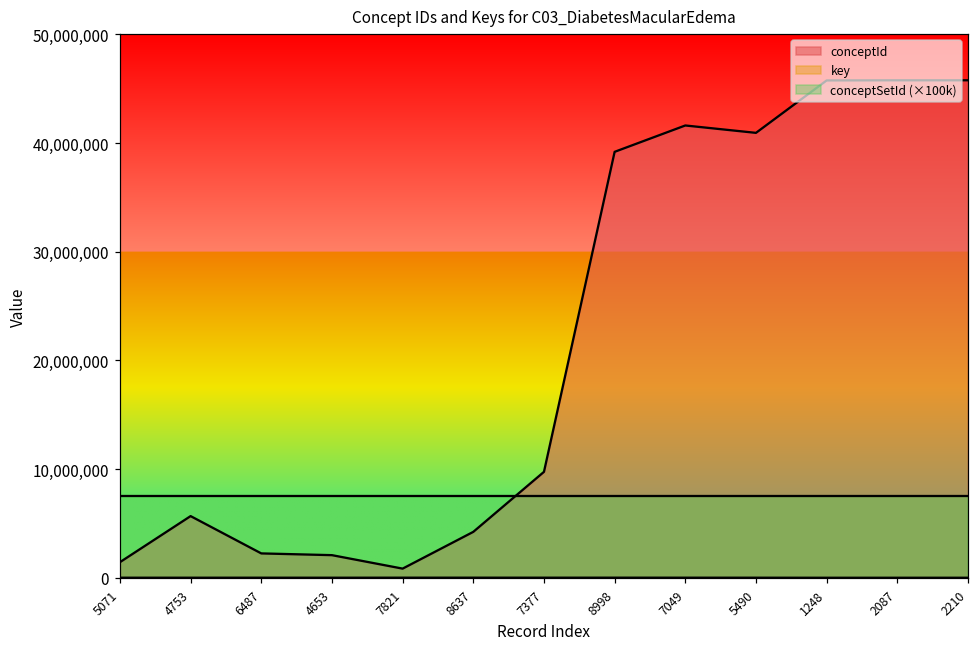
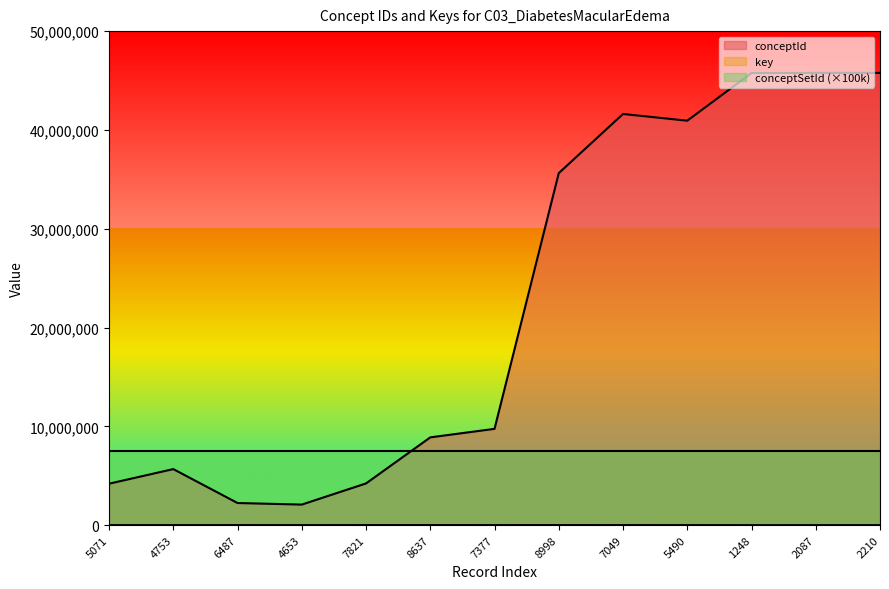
conceptId, 5071: 1,000,000 -> 4,000,000
conceptId, 7821: 1,000,000 -> 4,000,000
conceptId, 8637: 4,000,000 -> 9,000,000
conceptId, 8998: 39,000,000 -> 36,000,000
